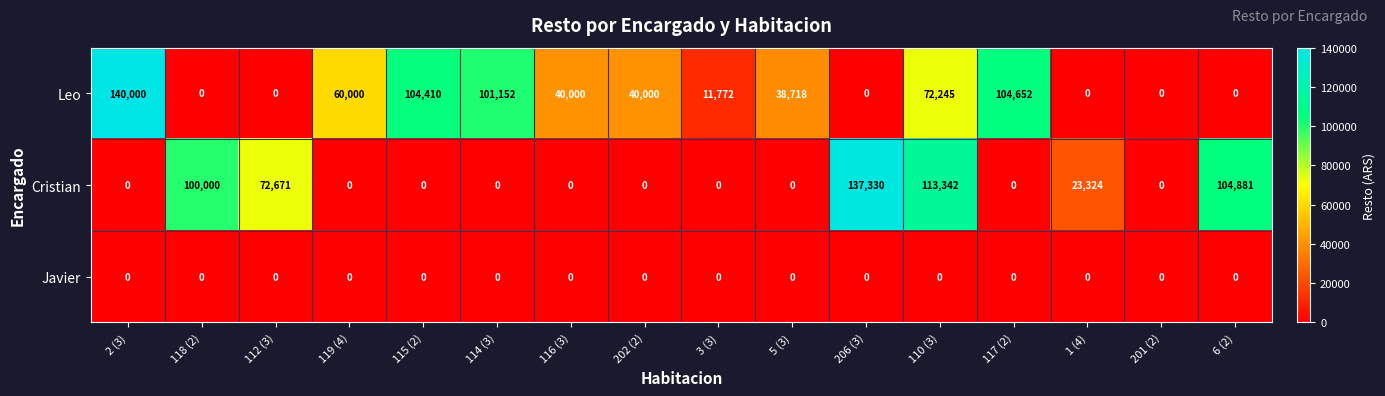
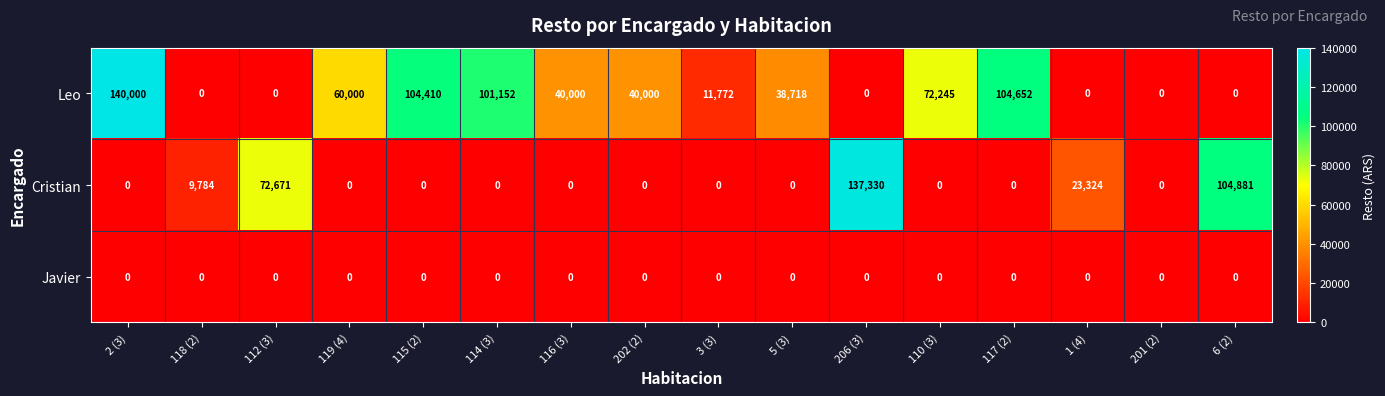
Cristian, 118 (2): 100,000 -> 9,784
Cristian, 110 (3): 113,342 -> 0
